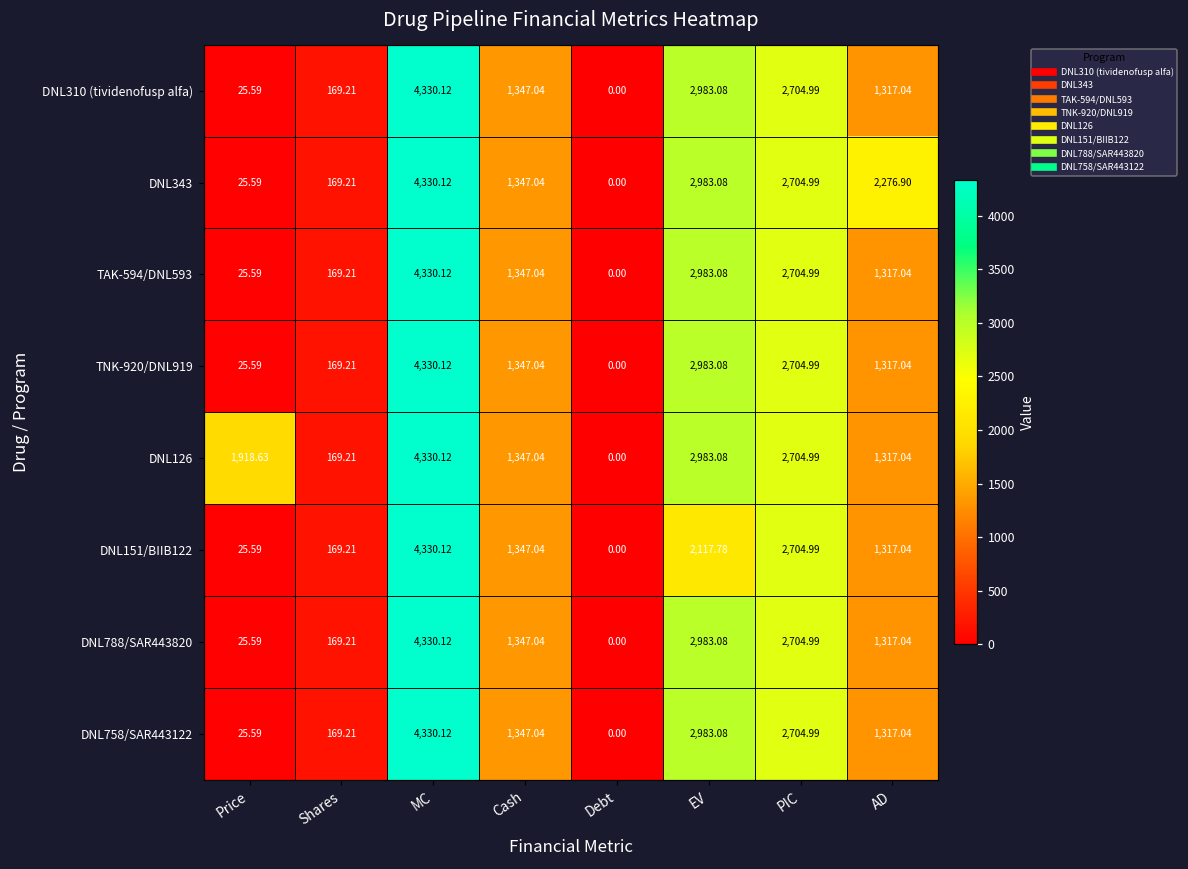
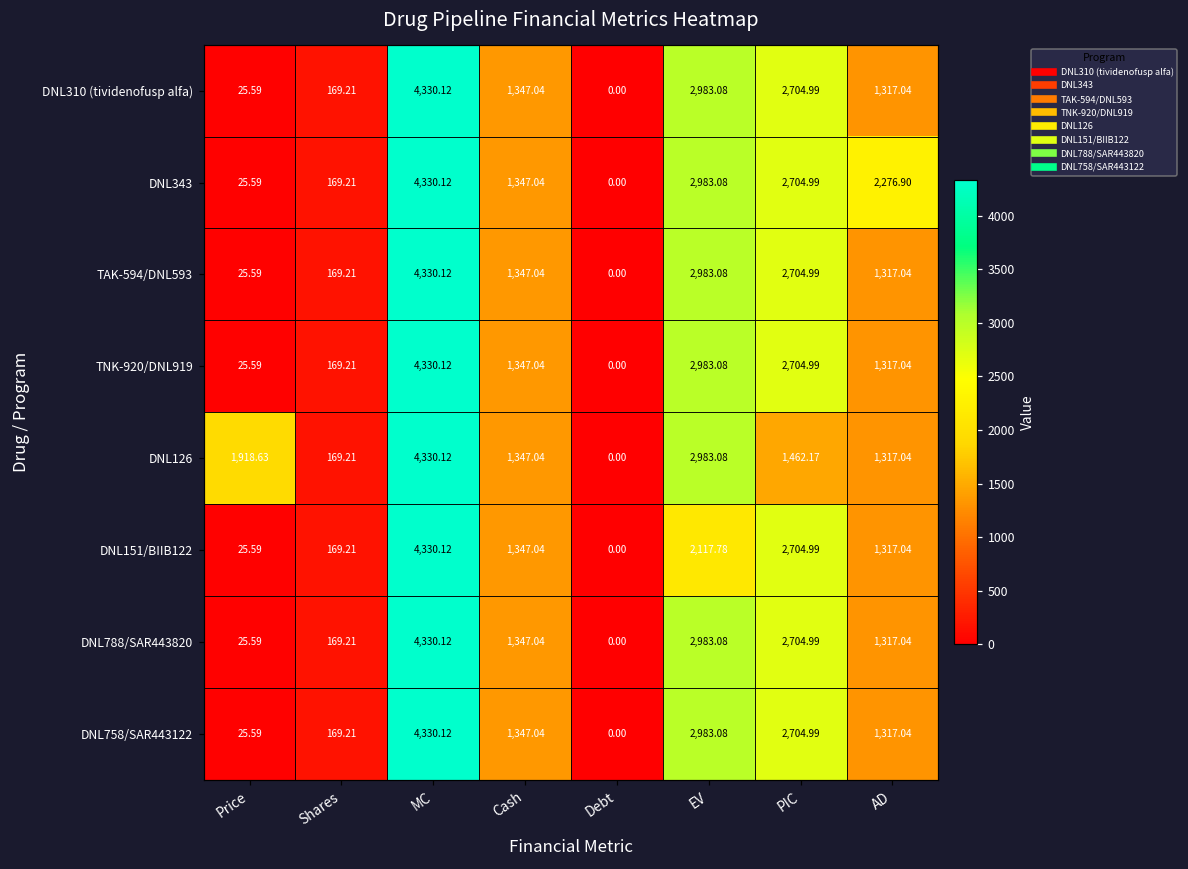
DNL126, PIC: 2,704.99 -> 1,462.17
